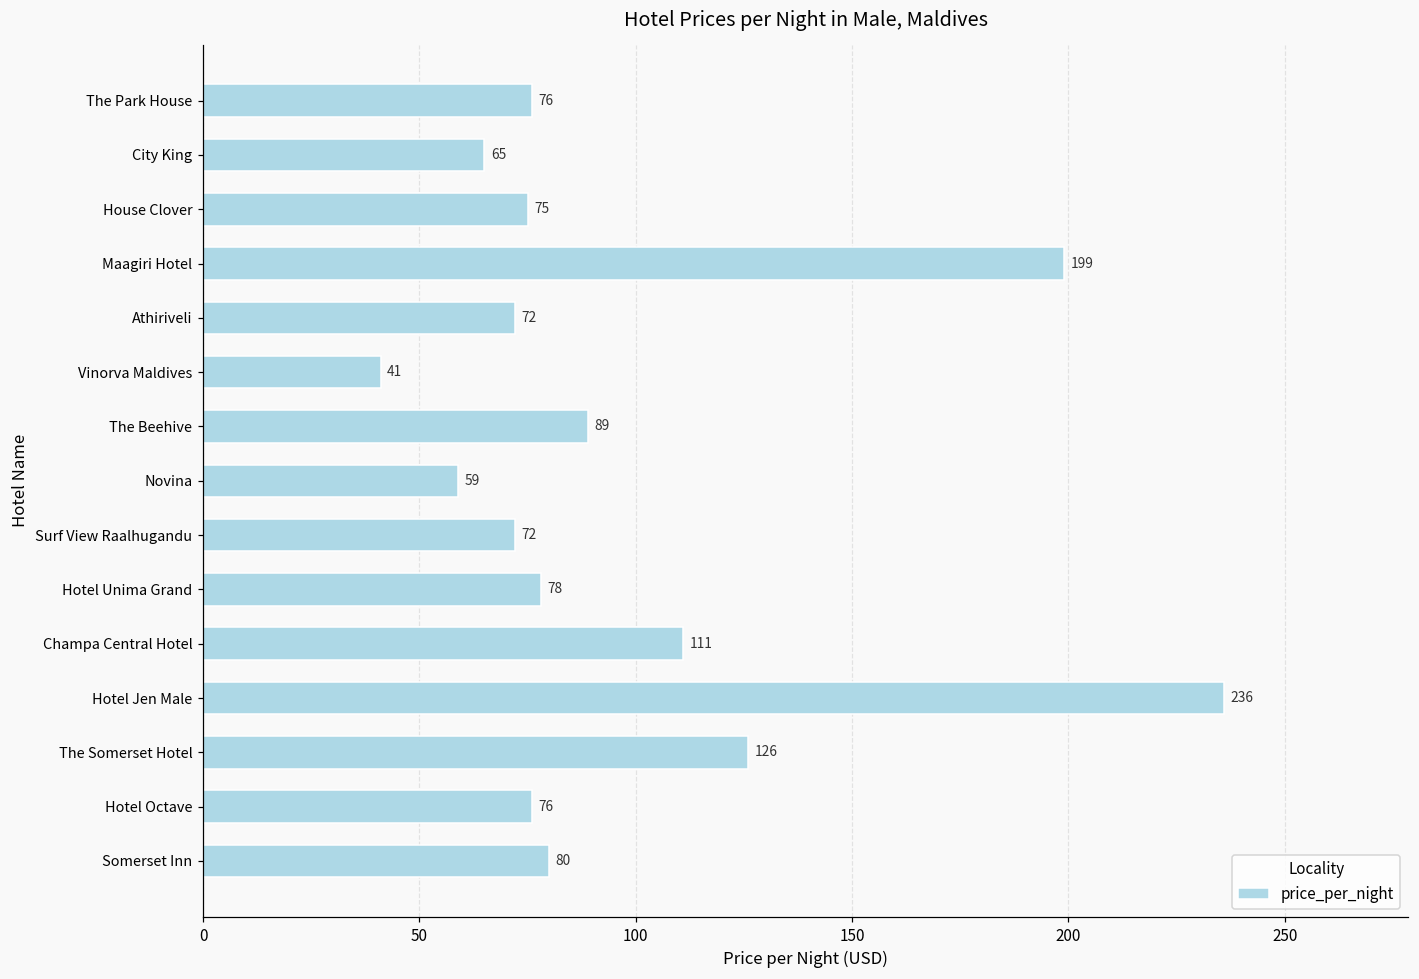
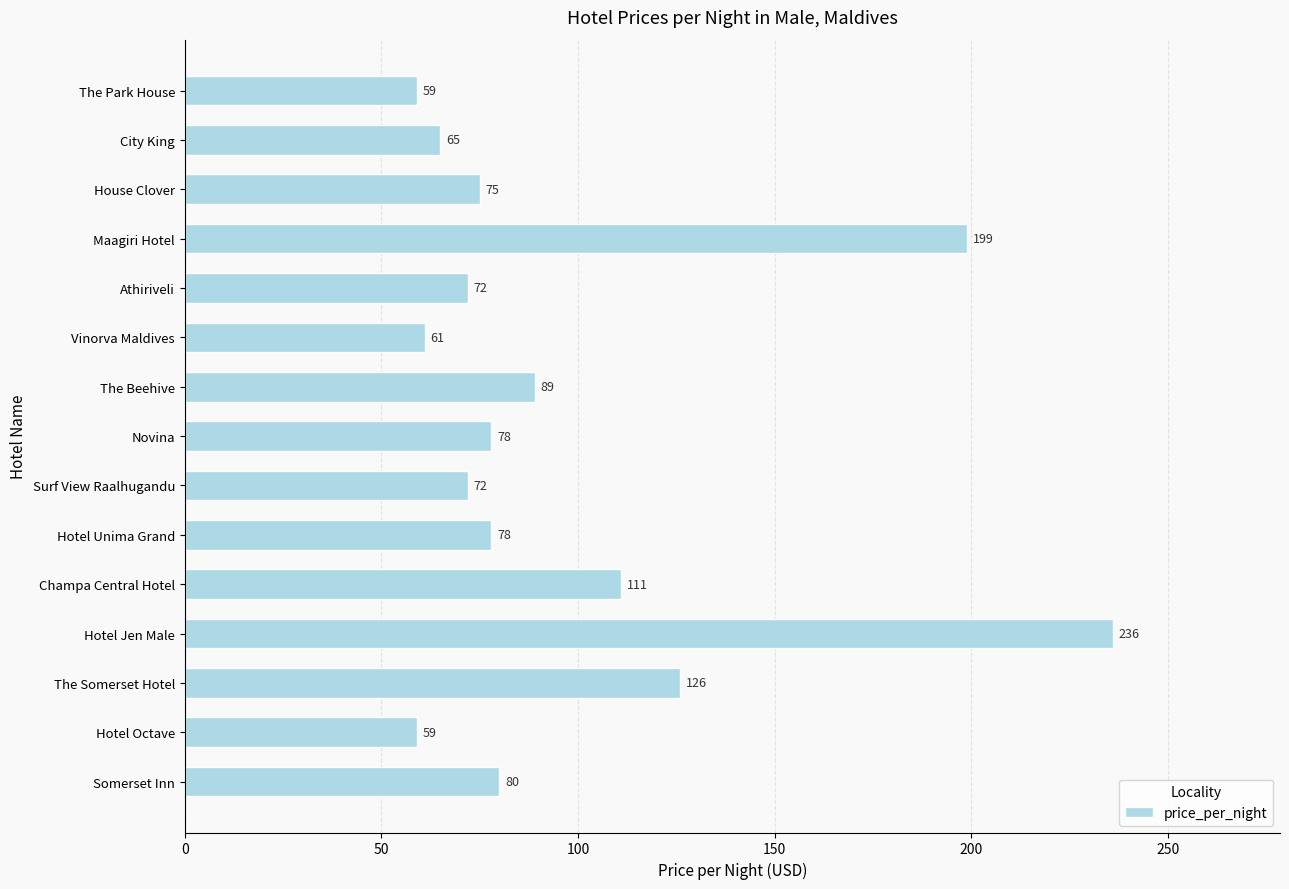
The Park House: 76 -> 59
Vinorva Maldives: 41 -> 61
Novina: 59 -> 78
Hotel Octave: 76 -> 59
